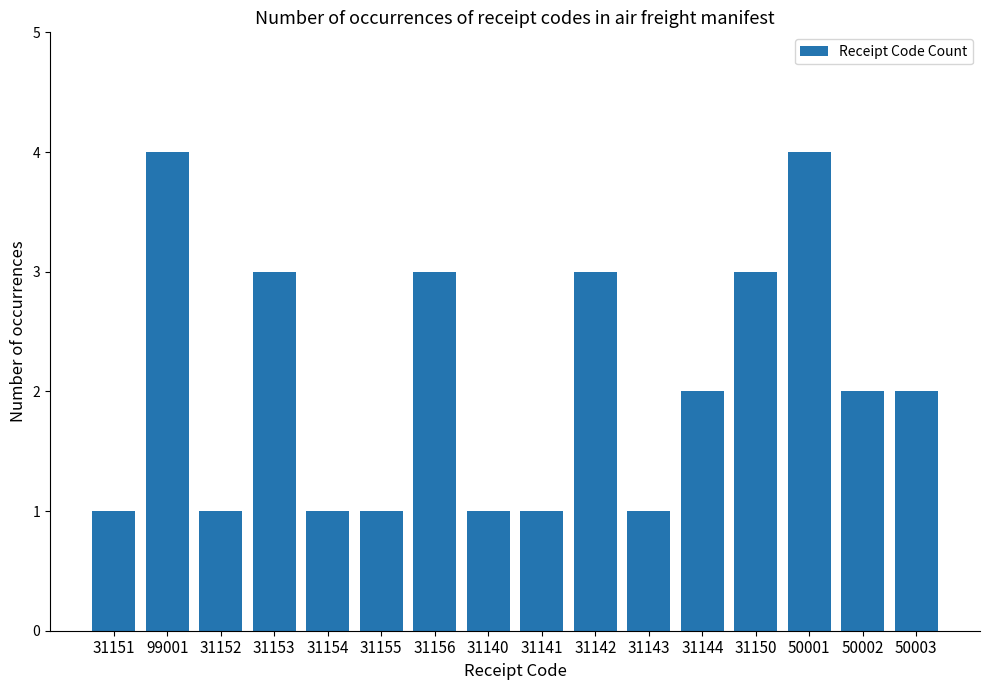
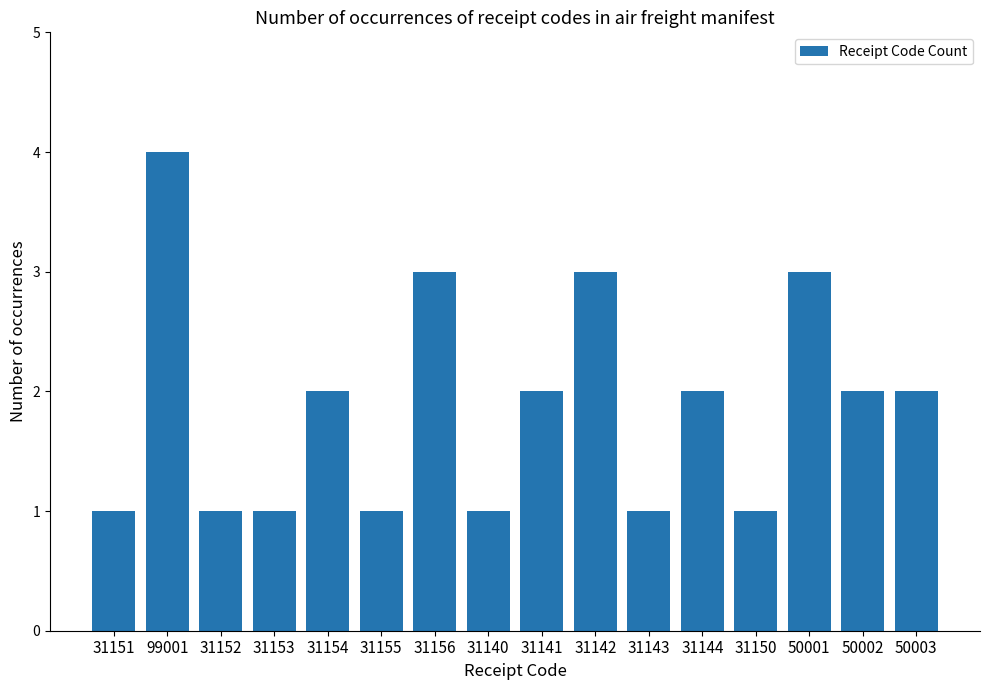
31153: 3 -> 1
31154: 1 -> 2
31141: 1 -> 2
31150: 3 -> 1
50001: 4 -> 3
